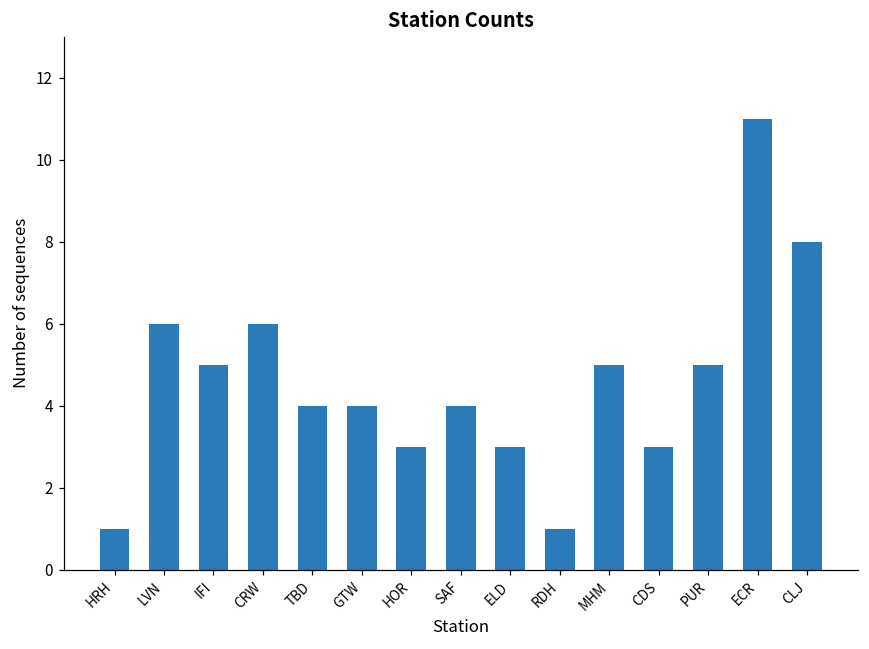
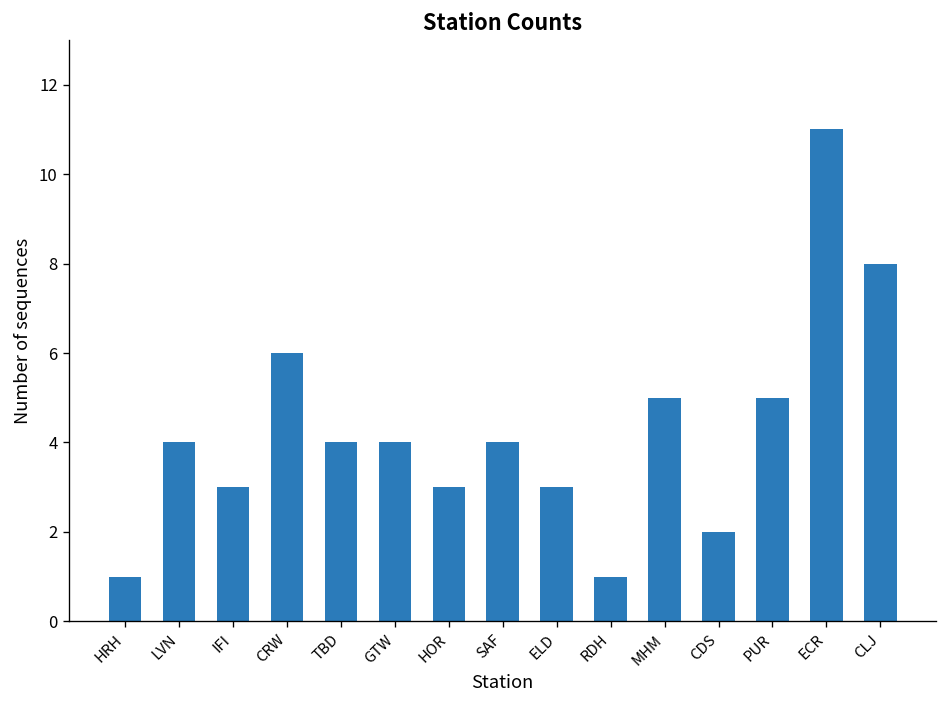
LVN: 6 -> 4
IFI: 5 -> 3
CDS: 3 -> 2
